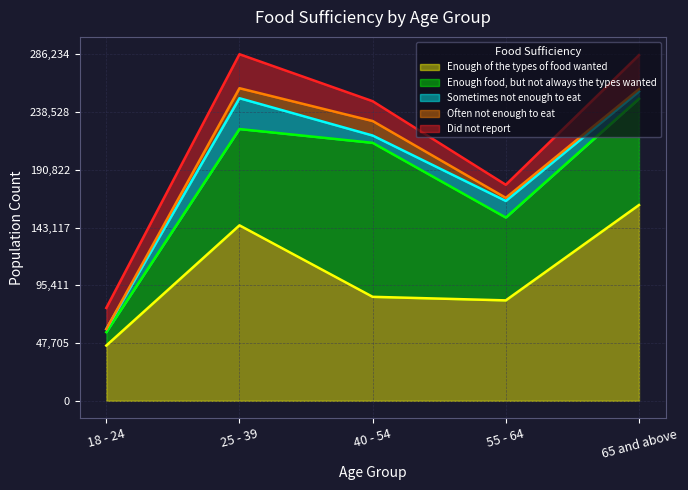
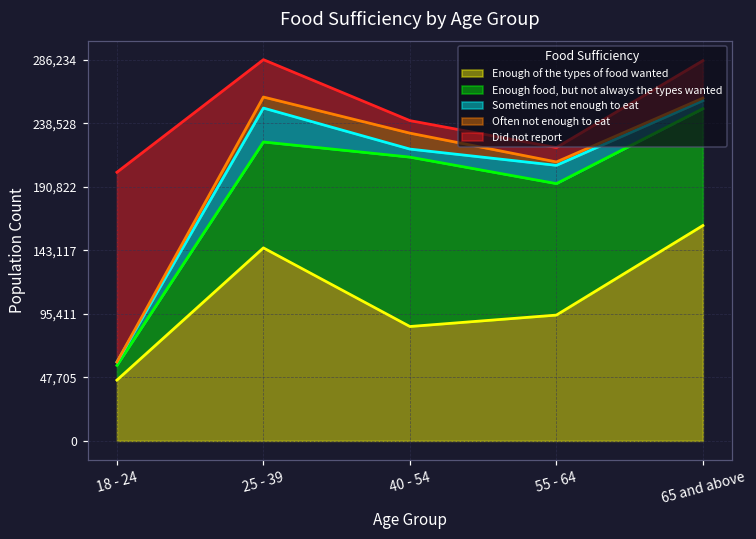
Did not report, 18 - 24: 17,000 -> 142,000
Did not report, 40 - 54: 16,000 -> 9,000
Enough of the types of food wanted, 55 - 64: 83,000 -> 94,000
Enough food, but not always the types wanted, 55 - 64: 68,000 -> 99,000
